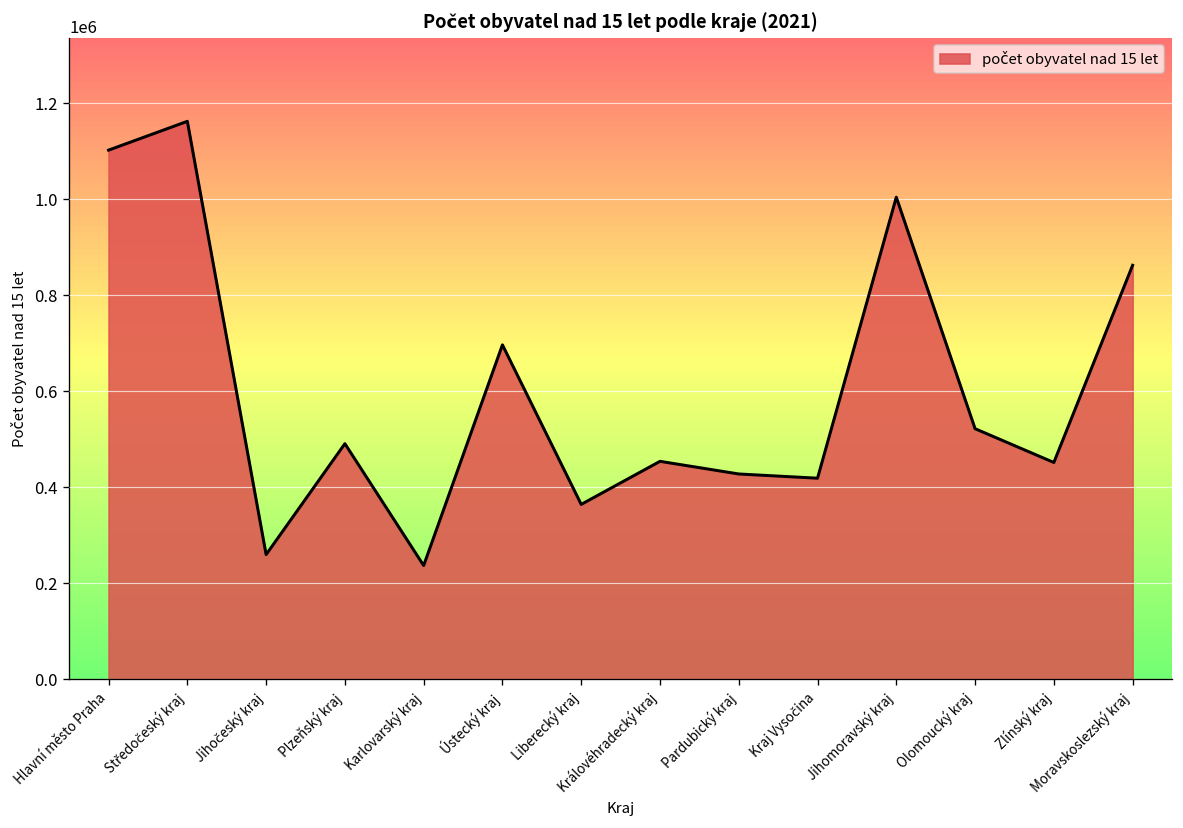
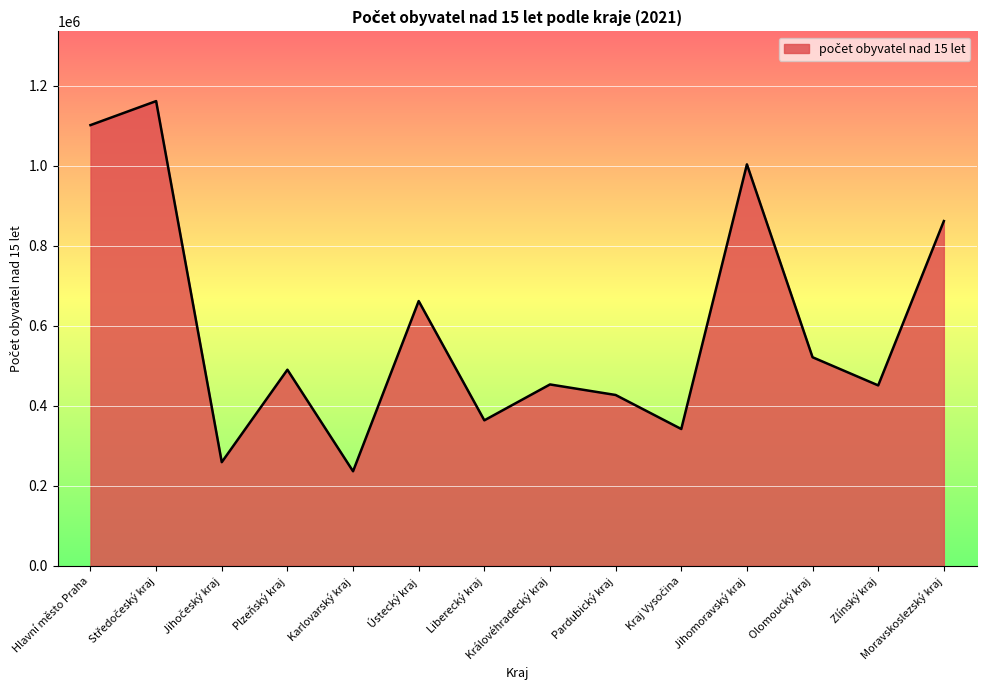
Ústecký kraj: 700000 -> 660000
Kraj Vysočina: 420000 -> 340000
